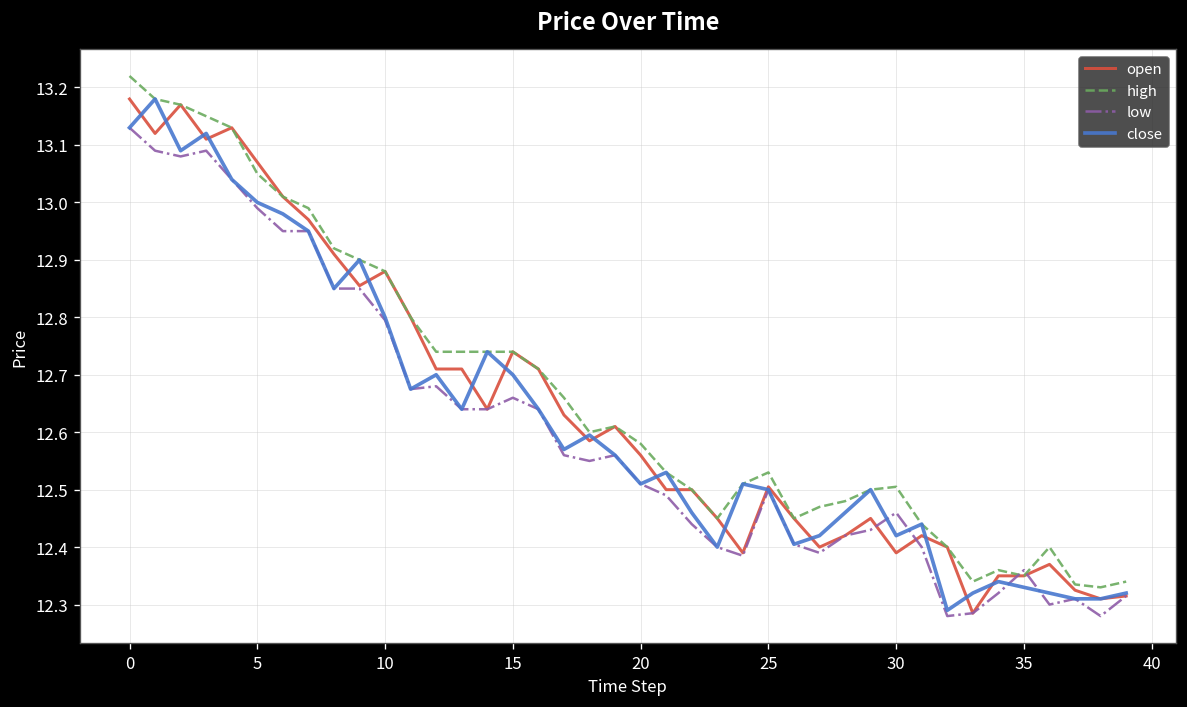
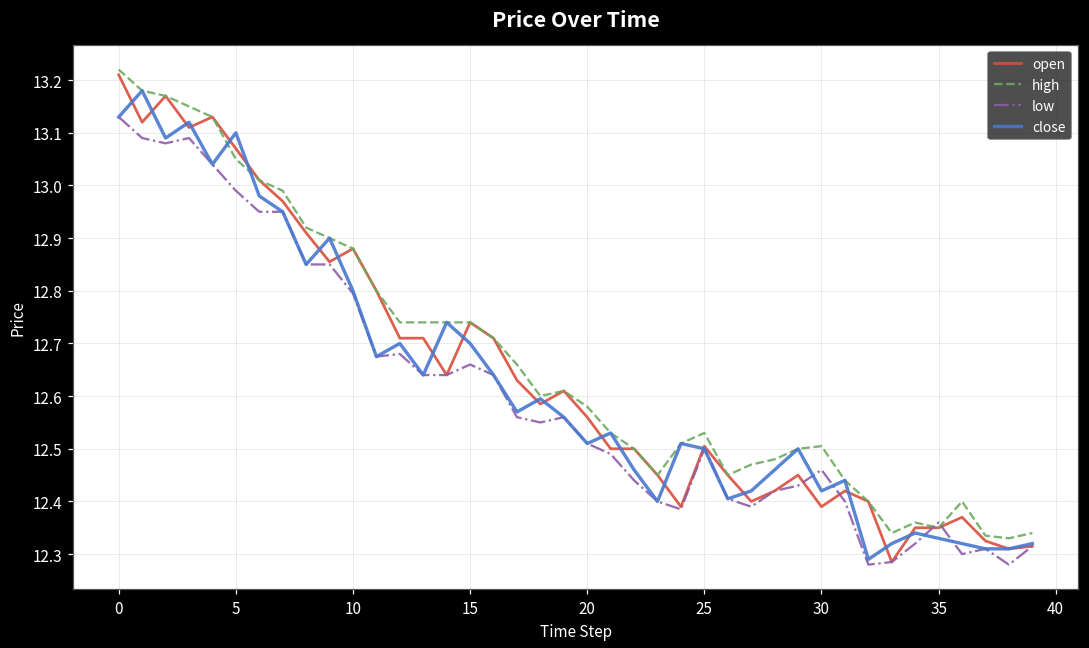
open, 0: 13.18 -> 13.21
close, 5: 13.0 -> 13.1
